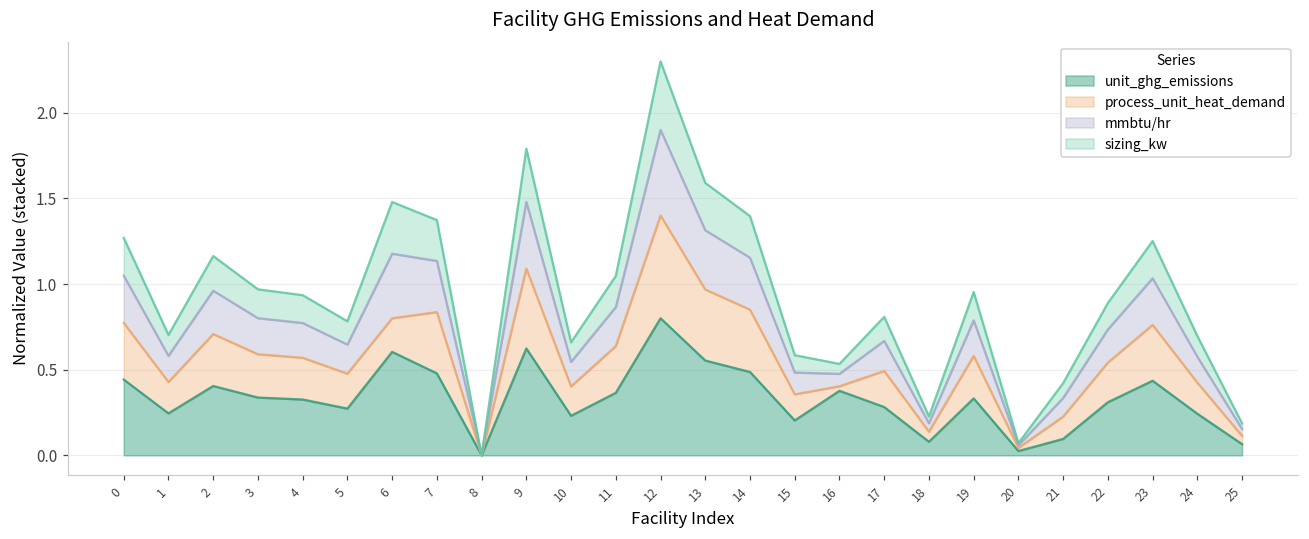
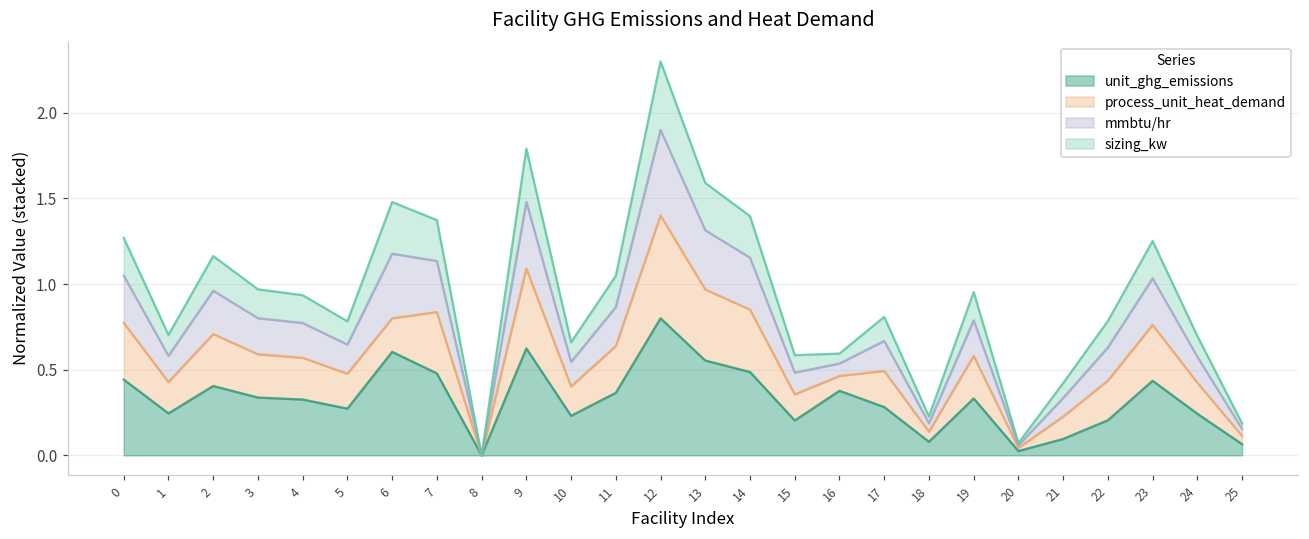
process_unit_heat_demand, 16: 0.03 -> 0.09
unit_ghg_emissions, 22: 0.31 -> 0.20
